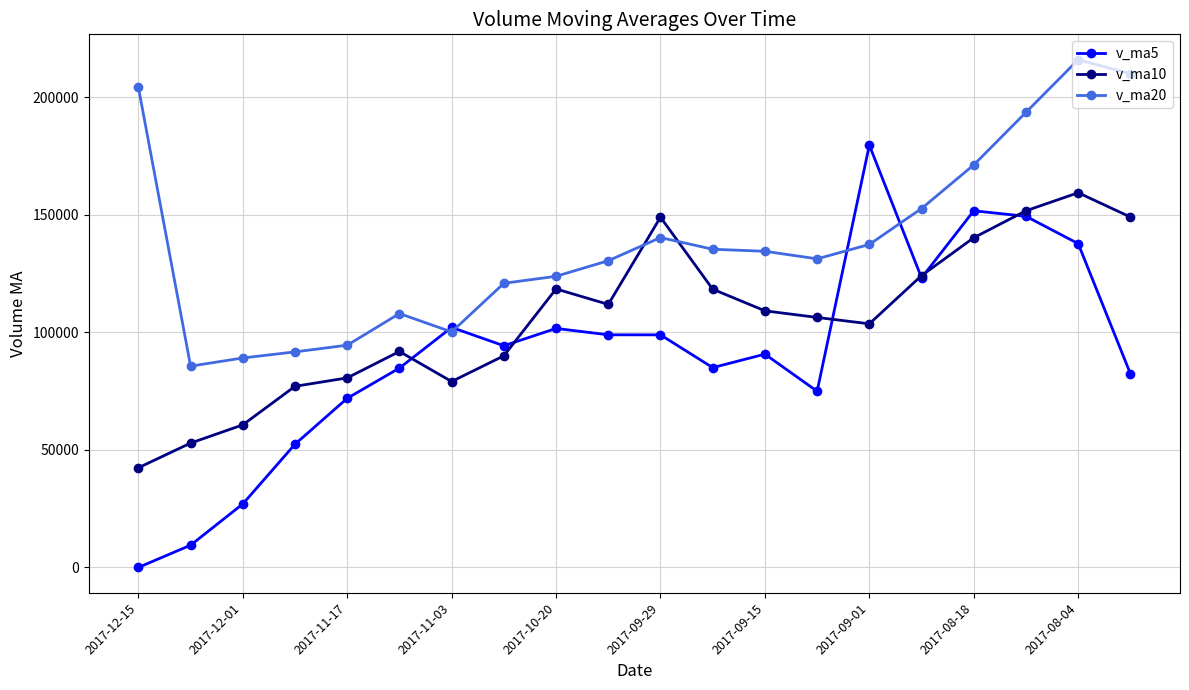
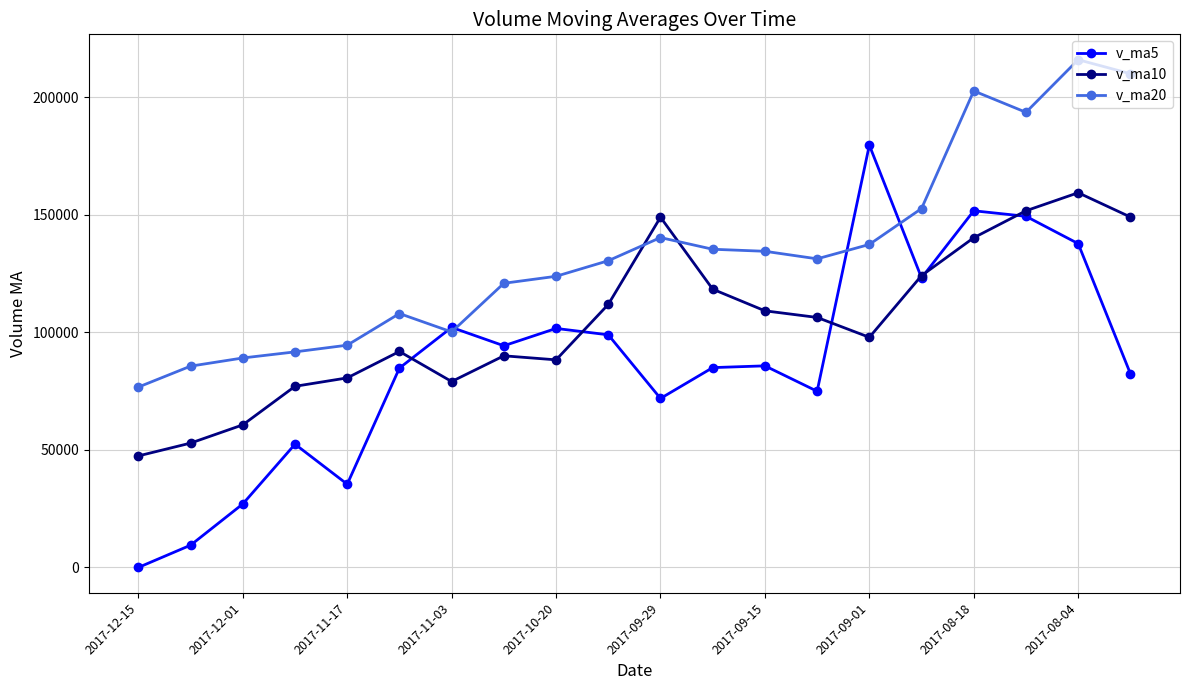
v_ma10, 2017-12-15: 42000 -> 47000
v_ma20, 2017-12-15: 204000 -> 77000
v_ma5, 2017-11-17: 72000 -> 35000
v_ma10, 2017-10-20: 118000 -> 88000
v_ma5, 2017-09-29: 99000 -> 72000
v_ma5, 2017-09-15: 91000 -> 86000
v_ma10, 2017-09-01: 104000 -> 98000
v_ma20, 2017-08-18: 171000 -> 203000
